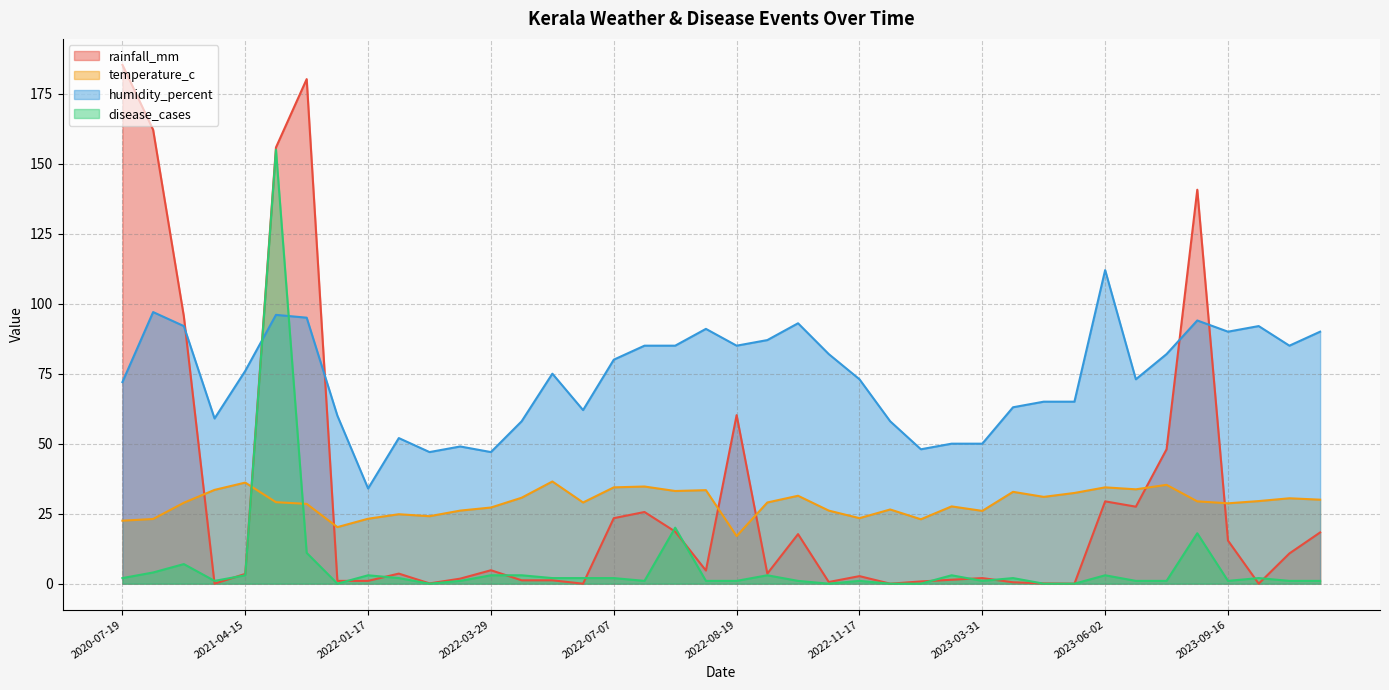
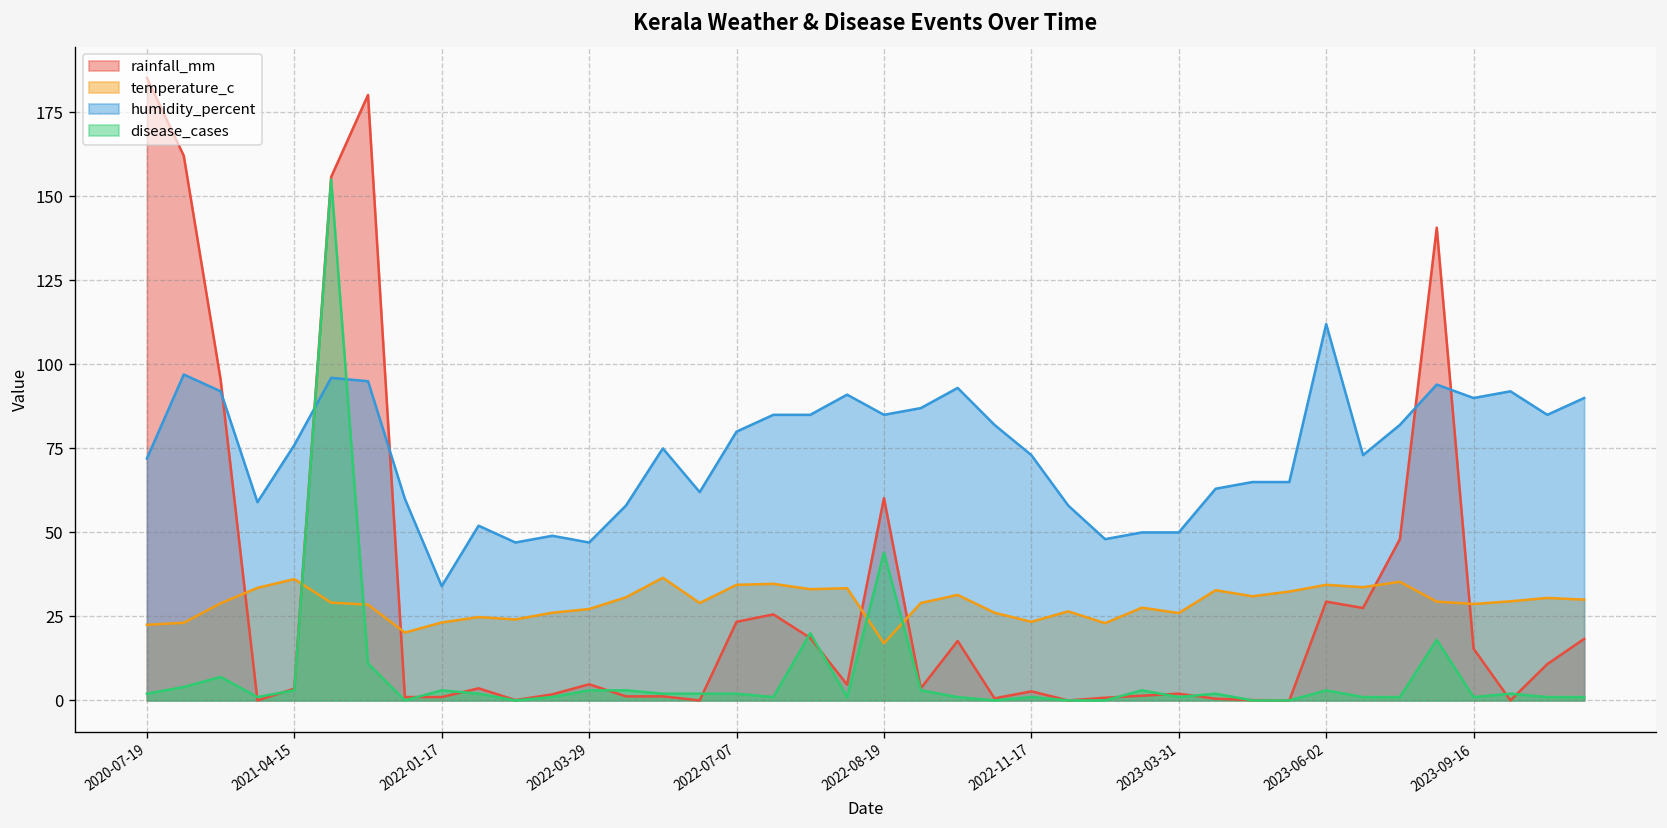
disease_cases, 2022-08-19: 1 -> 44
